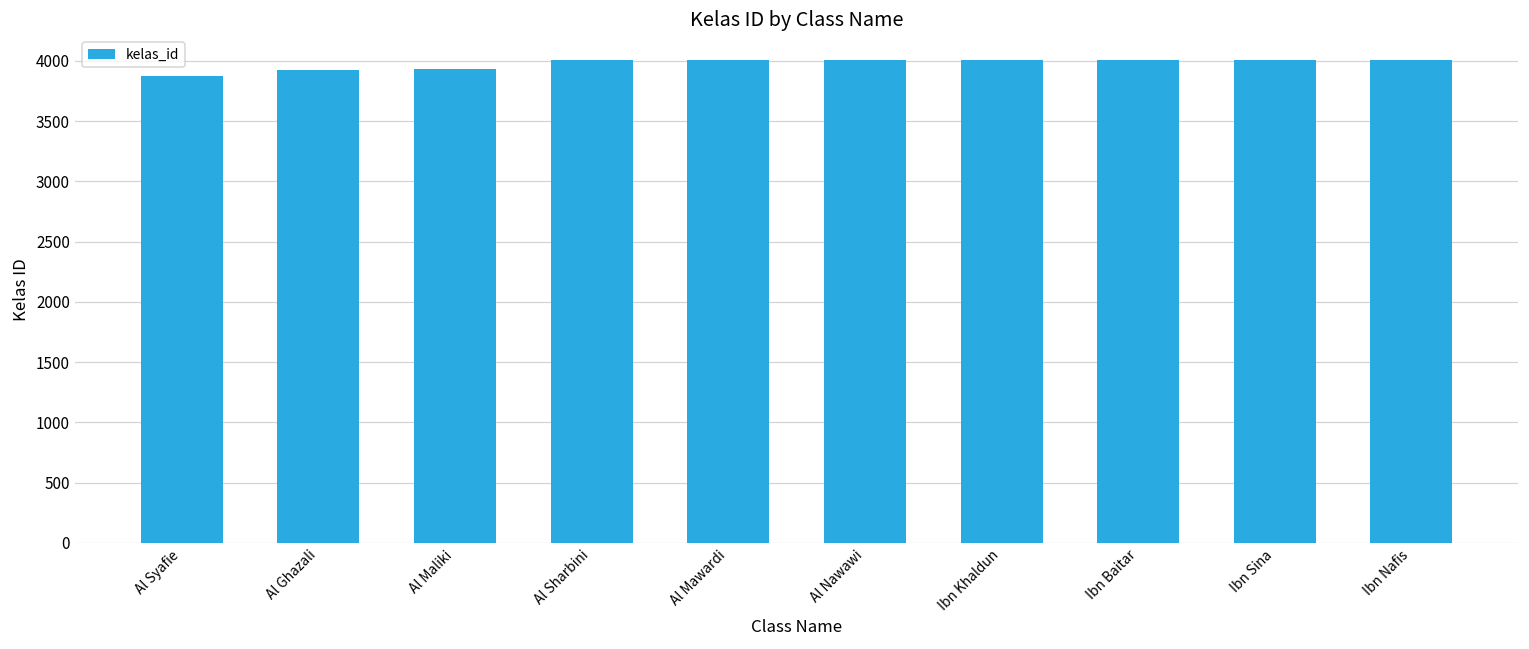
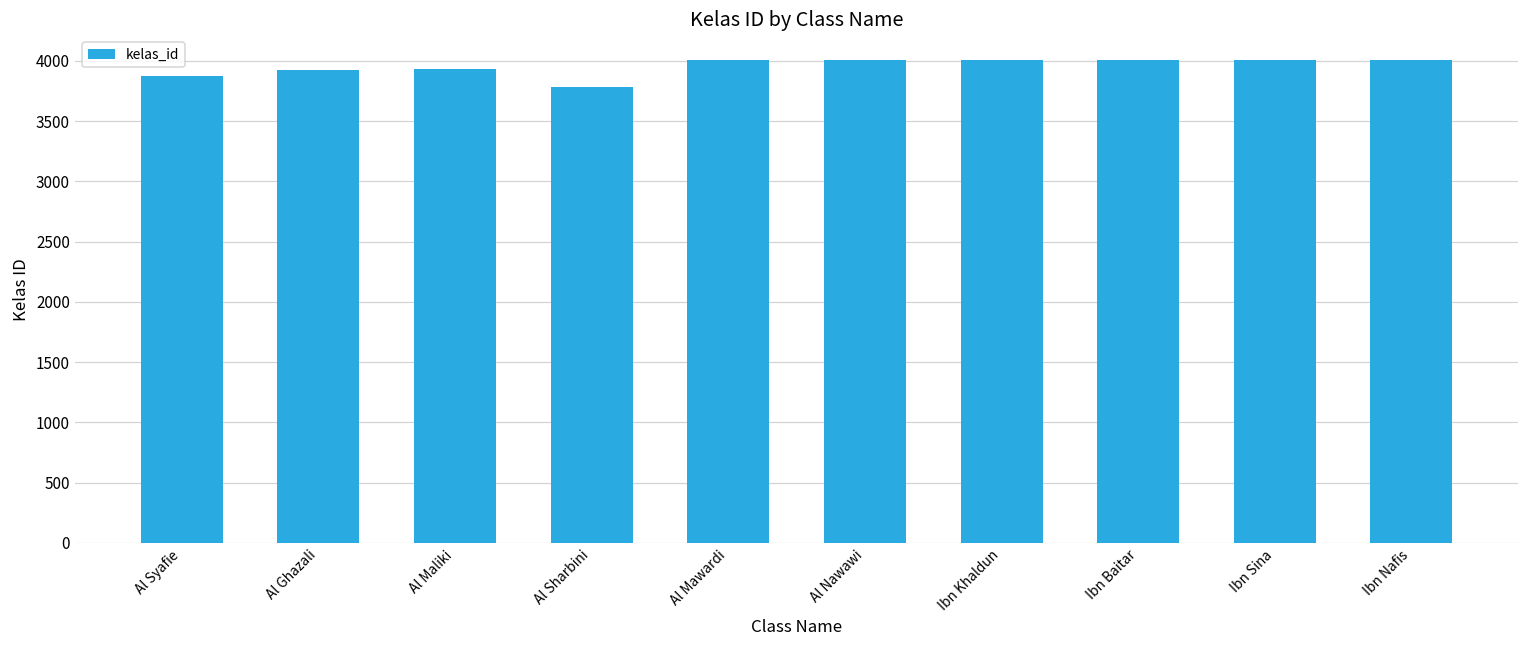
Al Sharbini: 4000 -> 3790
